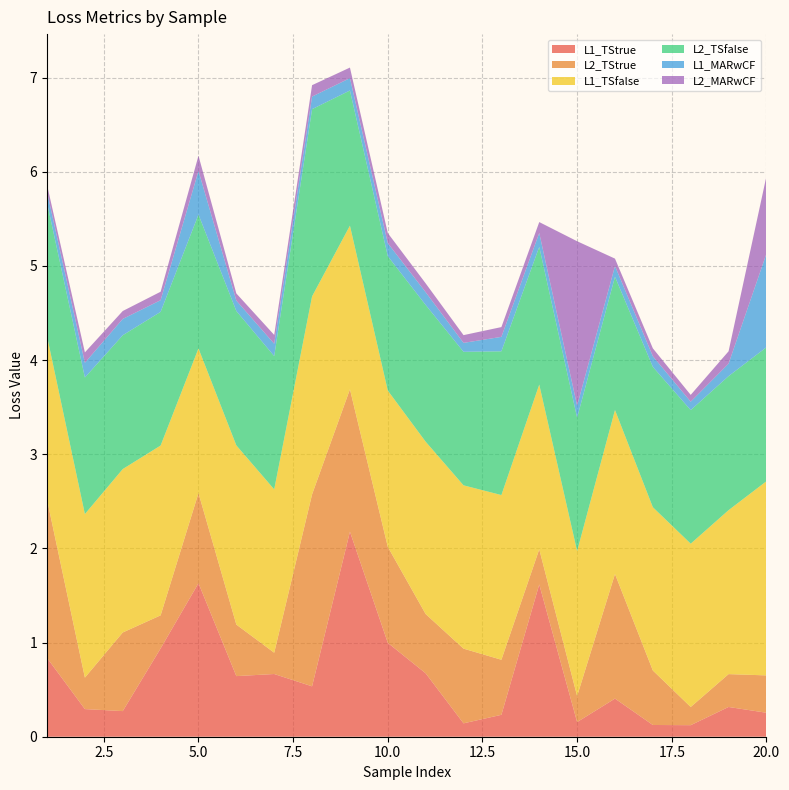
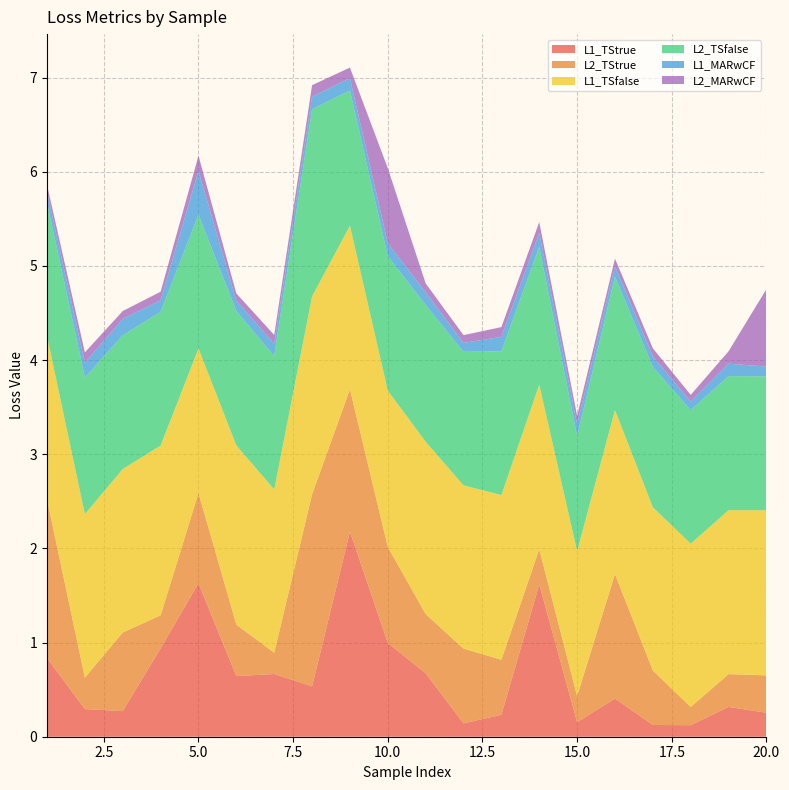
L2_MARwCF, 10.0: 0.1 -> 0.8
L2_TSfalse, 15.0: 1.4 -> 1.2
L2_MARwCF, 15.0: 1.7 -> 0.1
L1_TSfalse, 20.0: 2.1 -> 1.8
L1_MARwCF, 20.0: 1.0 -> 0.1
